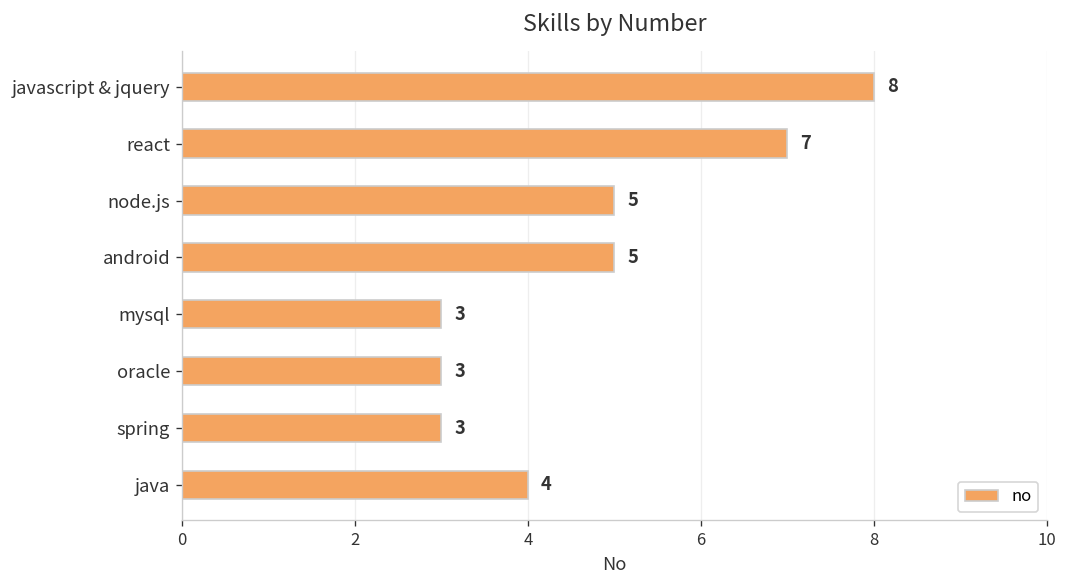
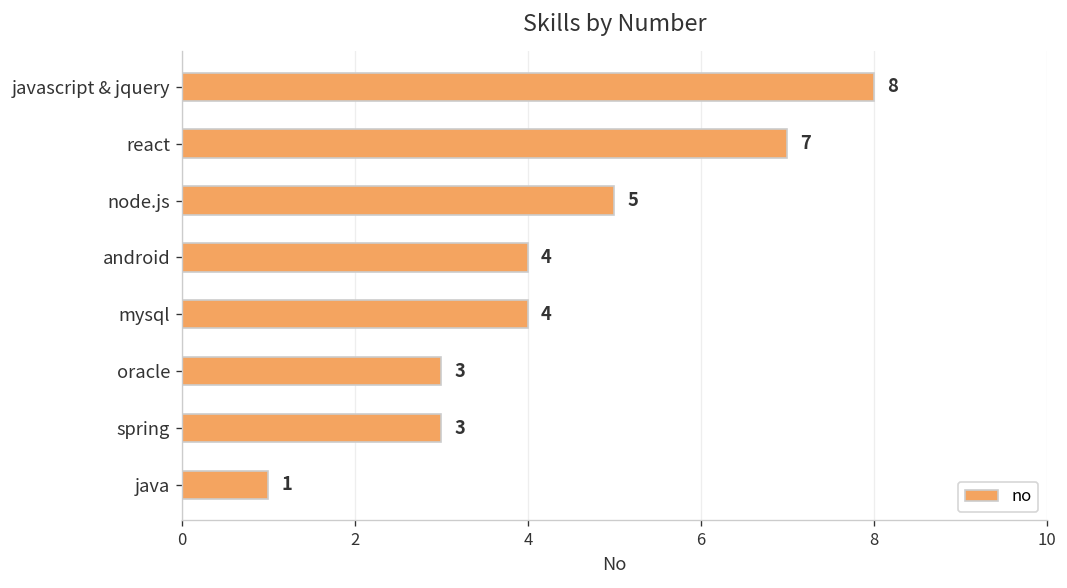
android: 5 -> 4
mysql: 3 -> 4
java: 4 -> 1
